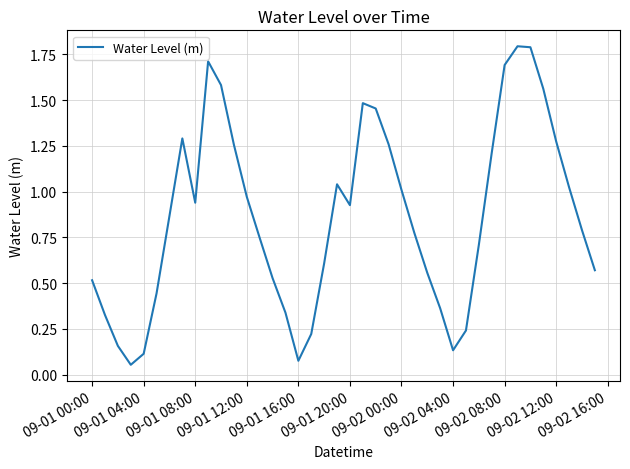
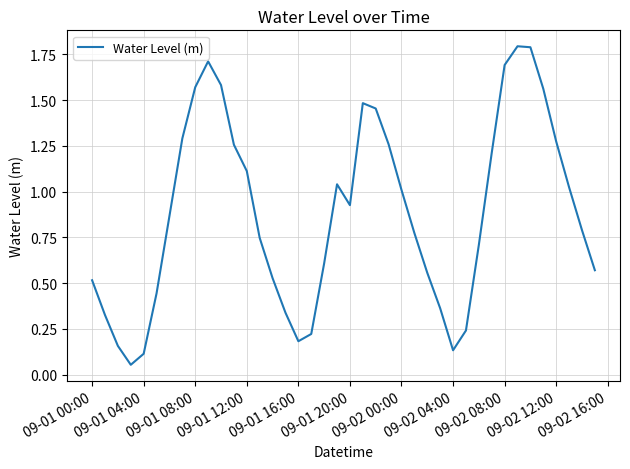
09-01 08:00: 0.94 -> 1.57
09-01 12:00: 0.97 -> 1.11
09-01 16:00: 0.08 -> 0.18
